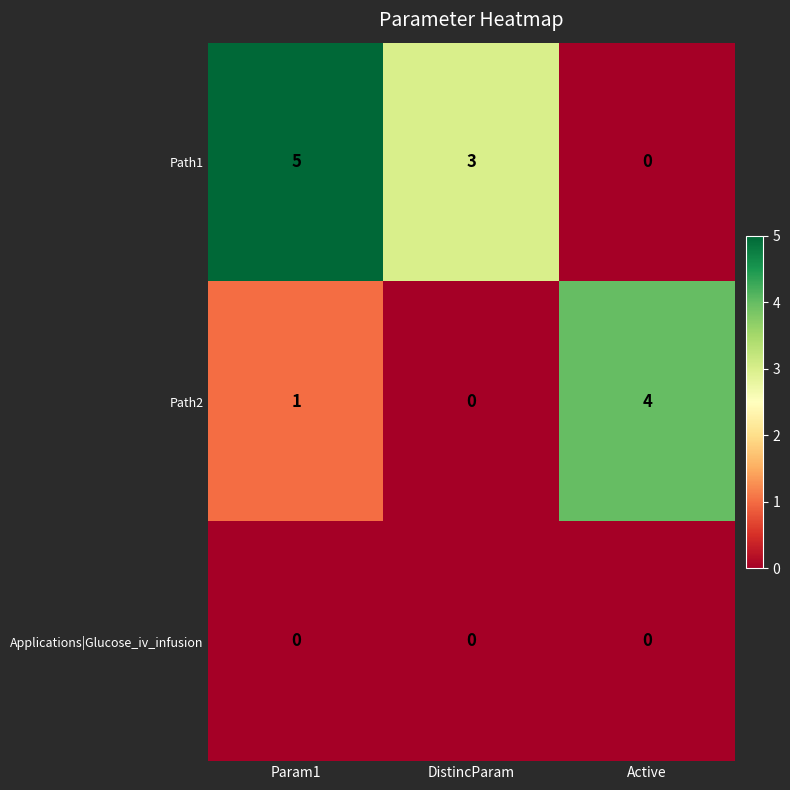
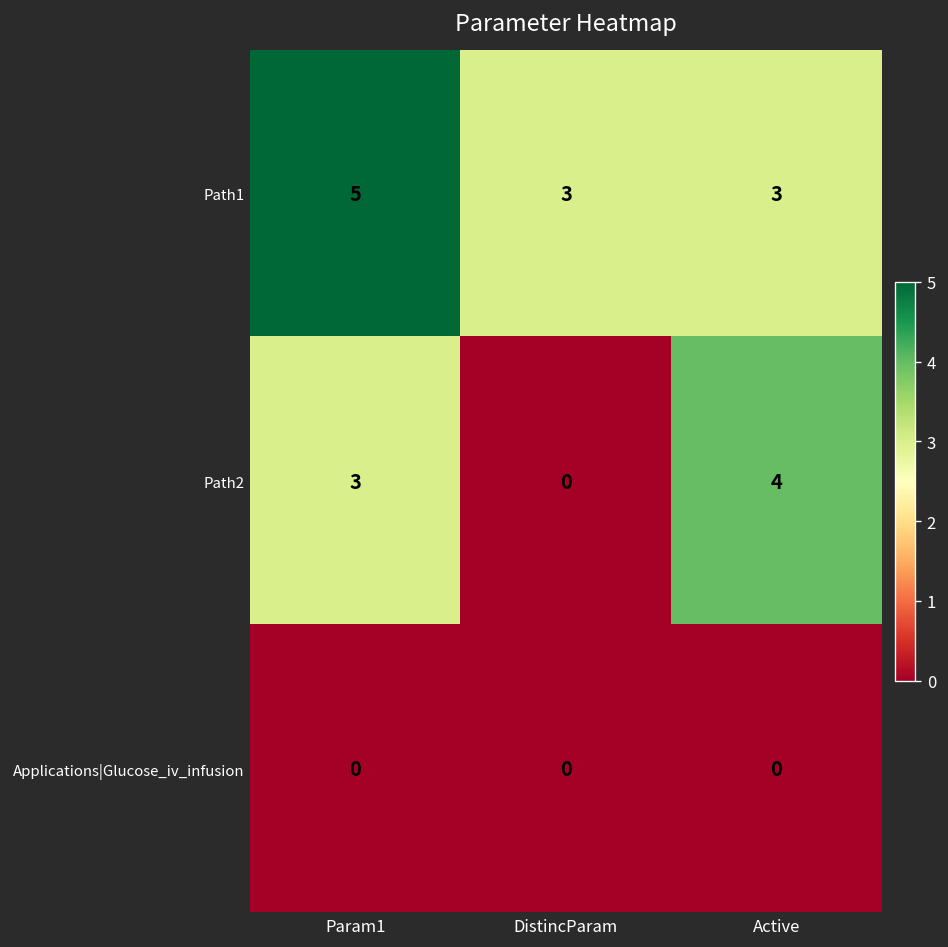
Path1, Active: 0 -> 3
Path2, Param1: 1 -> 3
